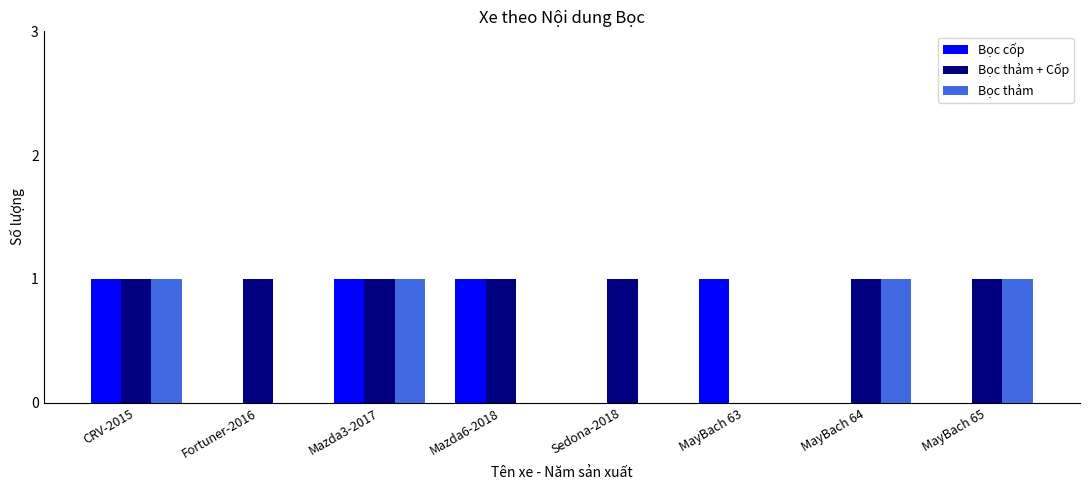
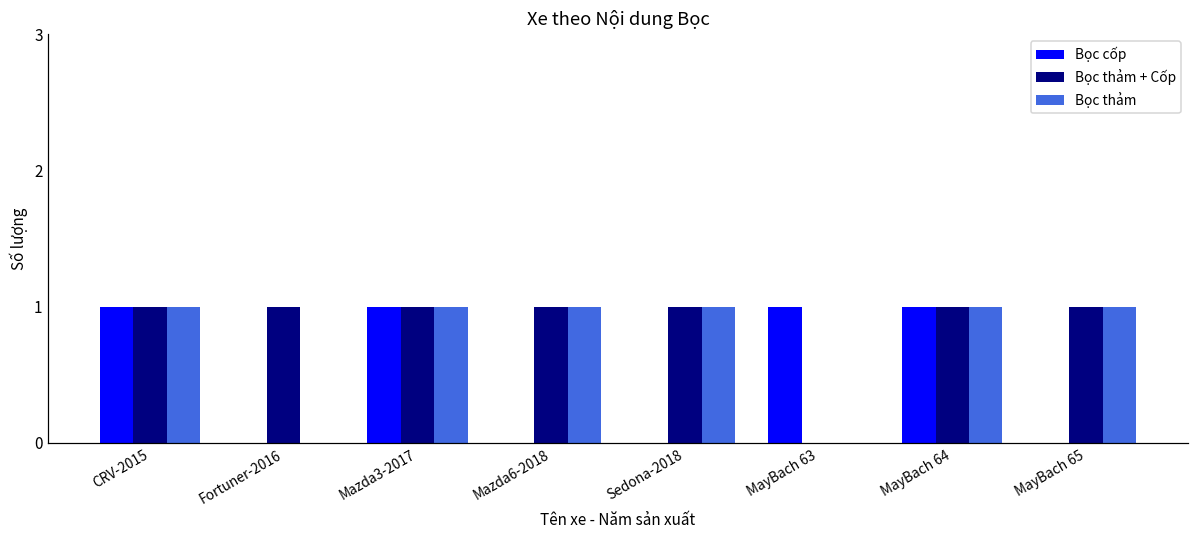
Bọc cốp, Mazda6-2018: 1 -> 0
Bọc thảm, Mazda6-2018: 0 -> 1
Bọc thảm, Sedona-2018: 0 -> 1
Bọc cốp, MayBach 64: 0 -> 1
